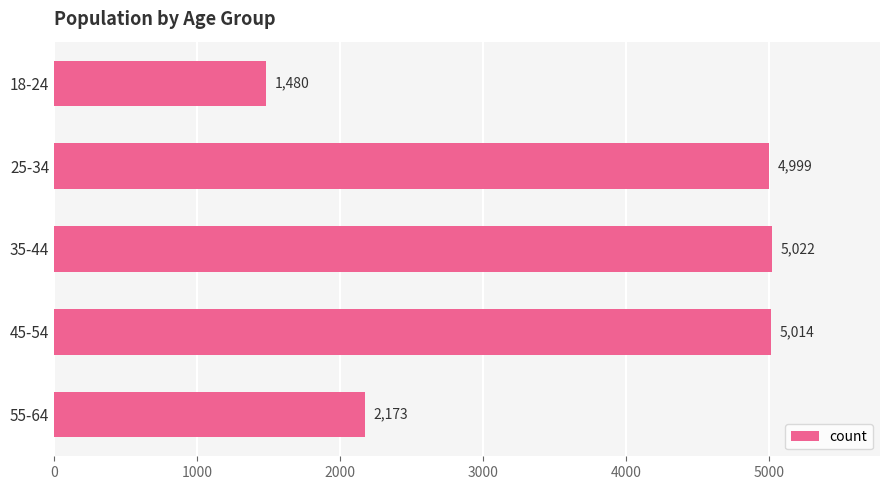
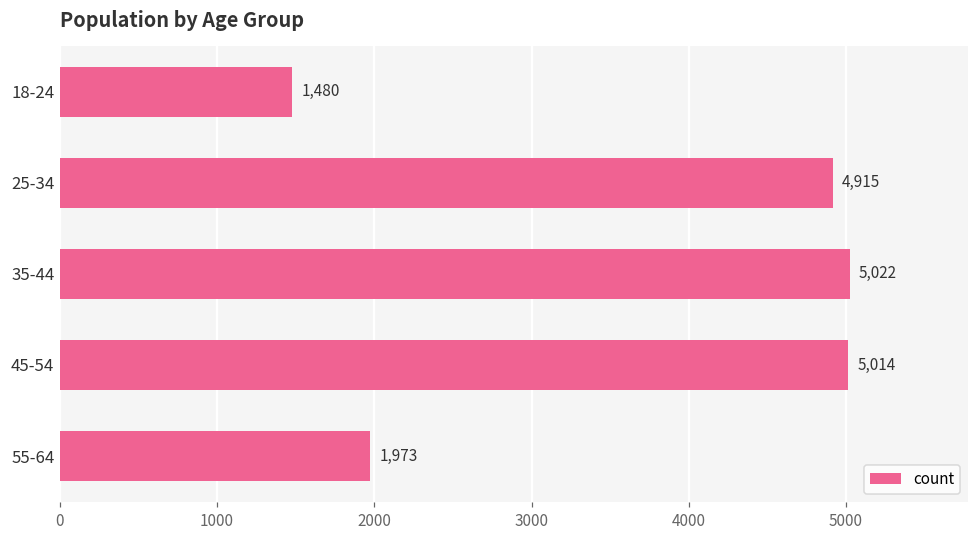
25-34: 4,999 -> 4,915
55-64: 2,173 -> 1,973
